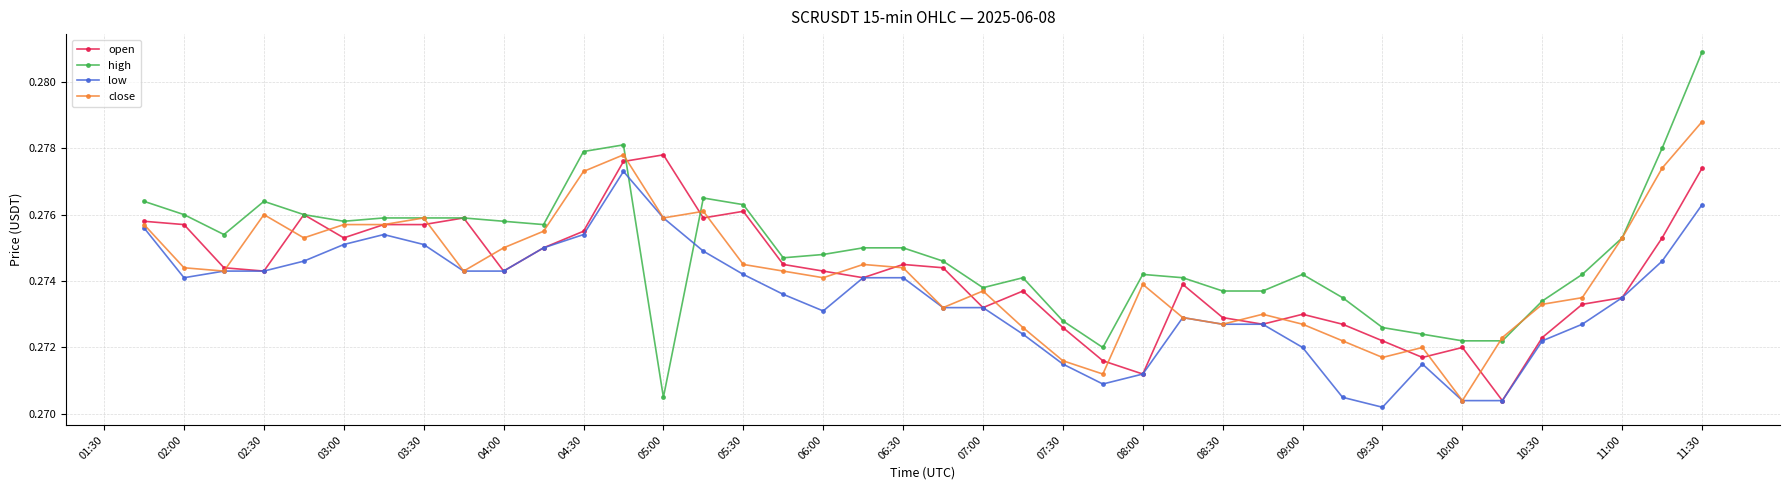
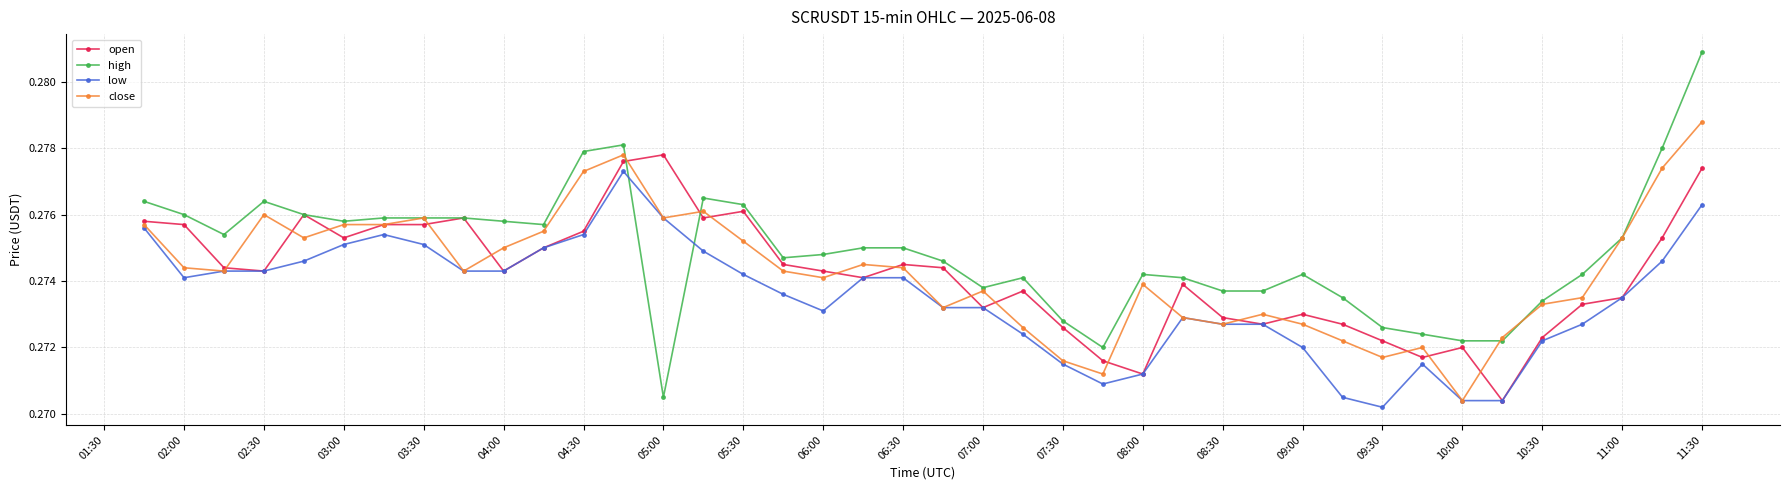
close, 05:30: 0.2745 -> 0.2752
